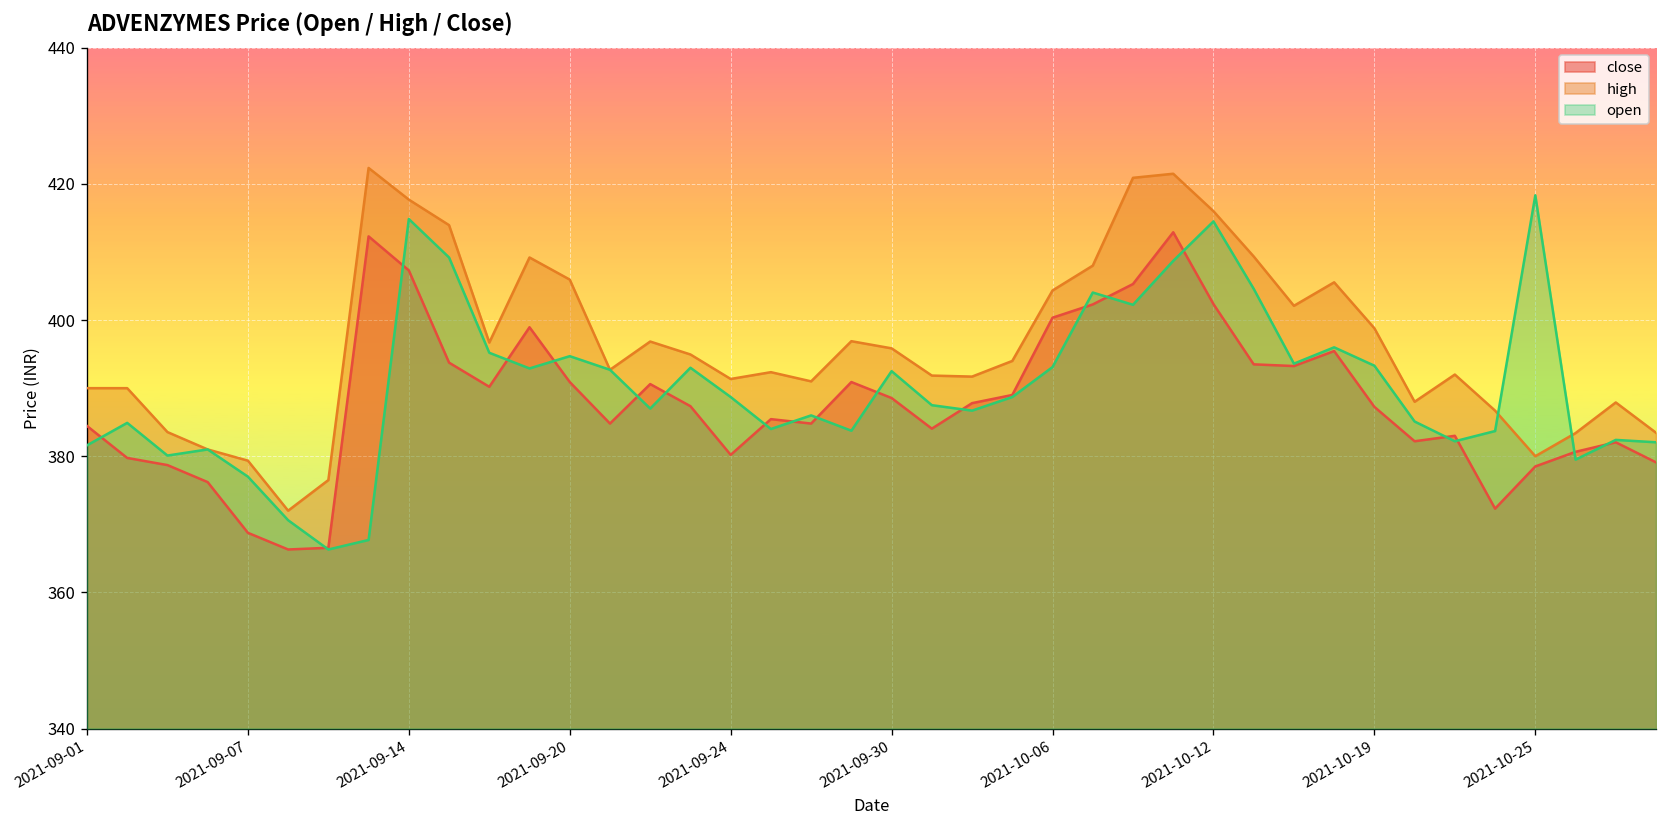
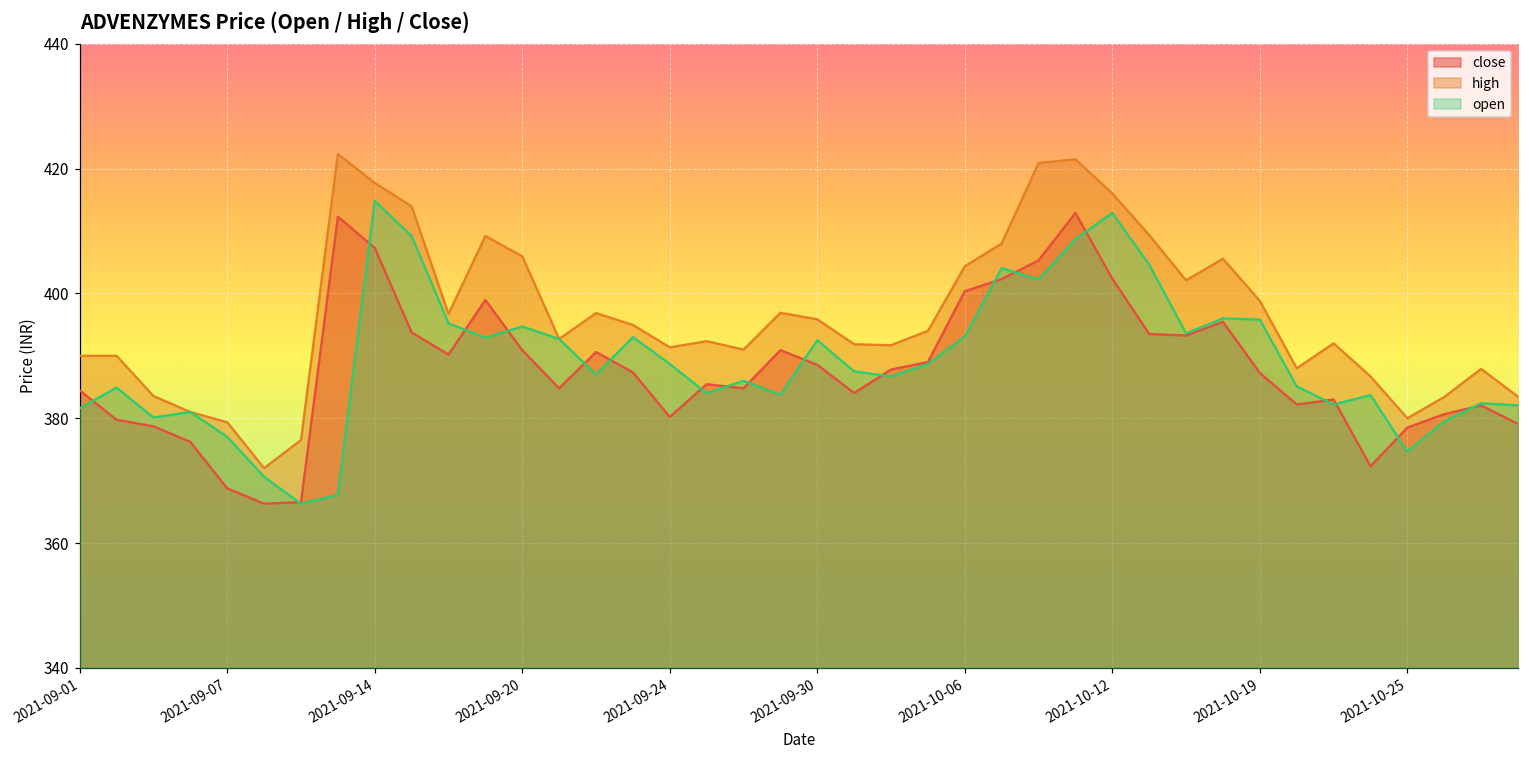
open, 2021-10-12: 415 -> 413
open, 2021-10-19: 393 -> 396
open, 2021-10-25: 418 -> 375
